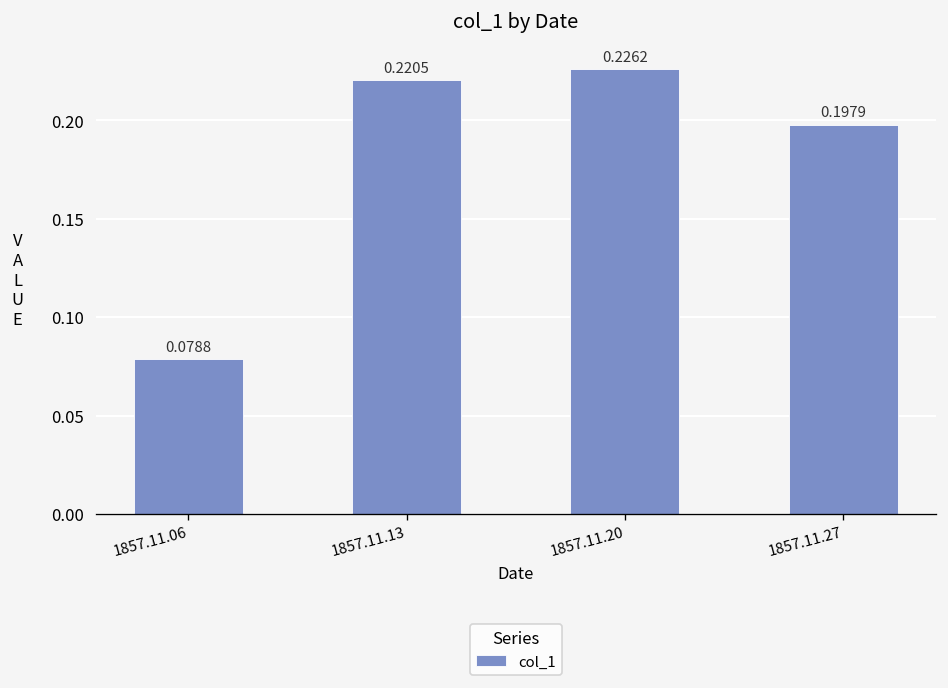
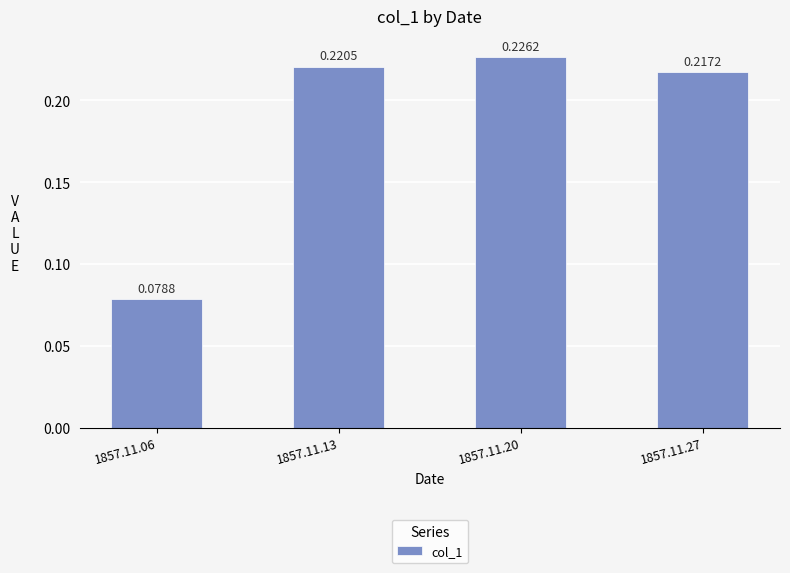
1857.11.27: 0.1979 -> 0.2172
